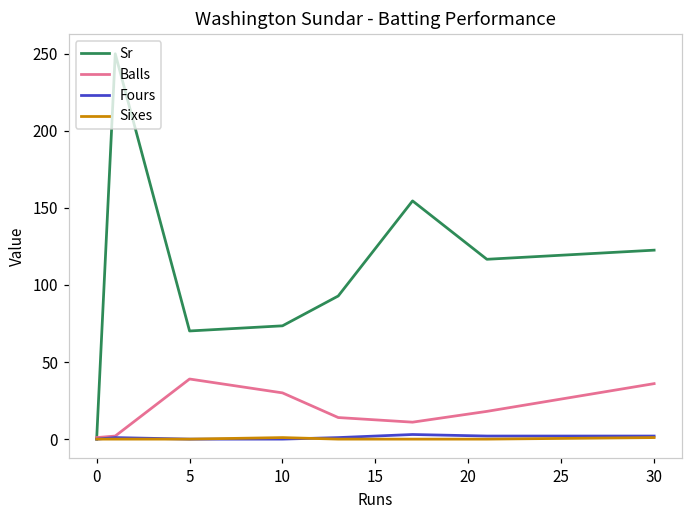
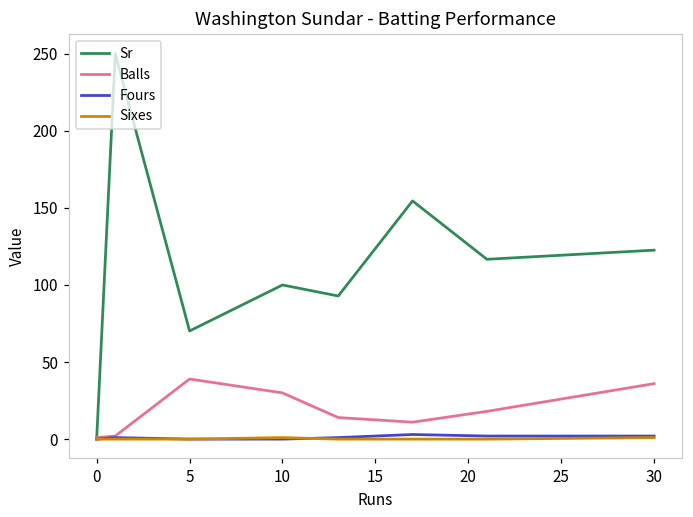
Sr, 10: 74 -> 100
